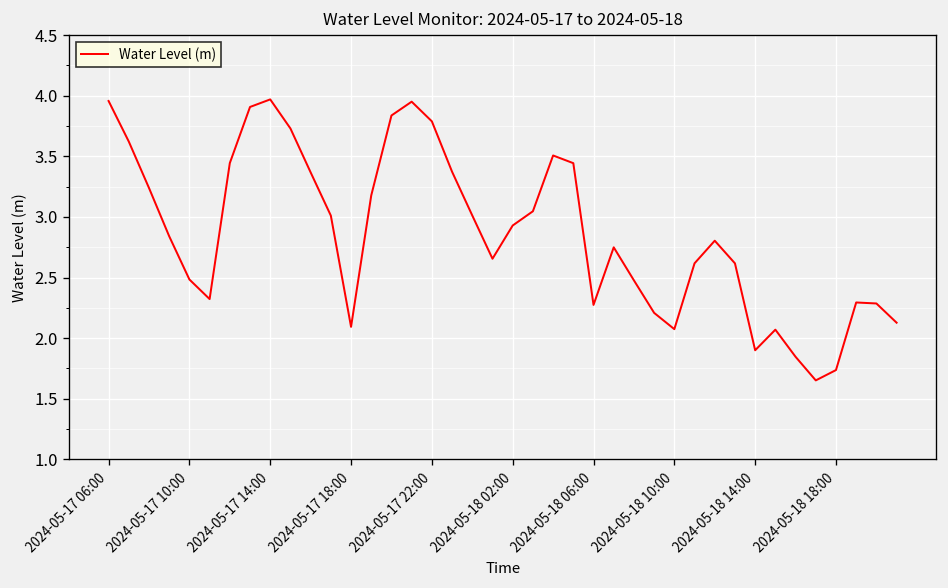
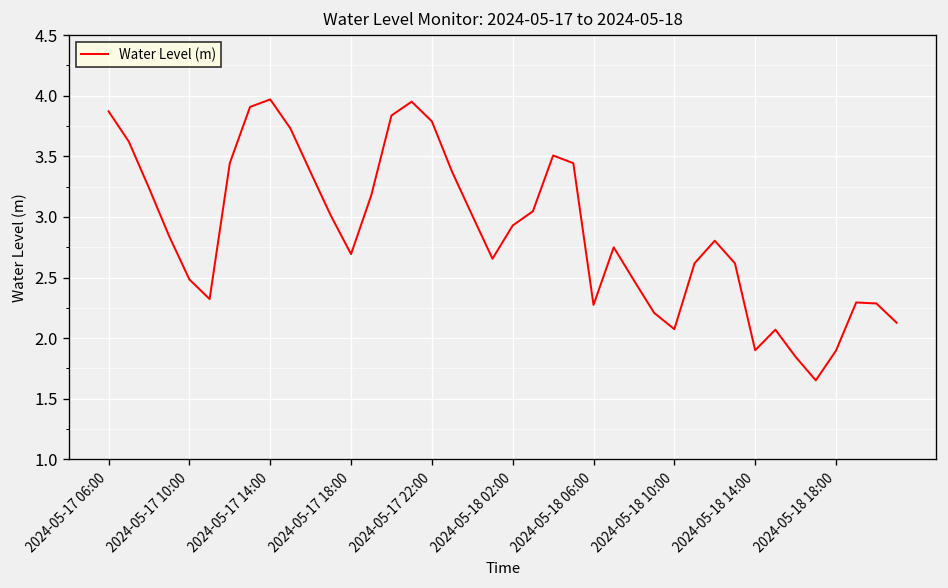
2024-05-17 06:00: 3.96 -> 3.87
2024-05-17 18:00: 2.09 -> 2.69
2024-05-18 18:00: 1.74 -> 1.90
